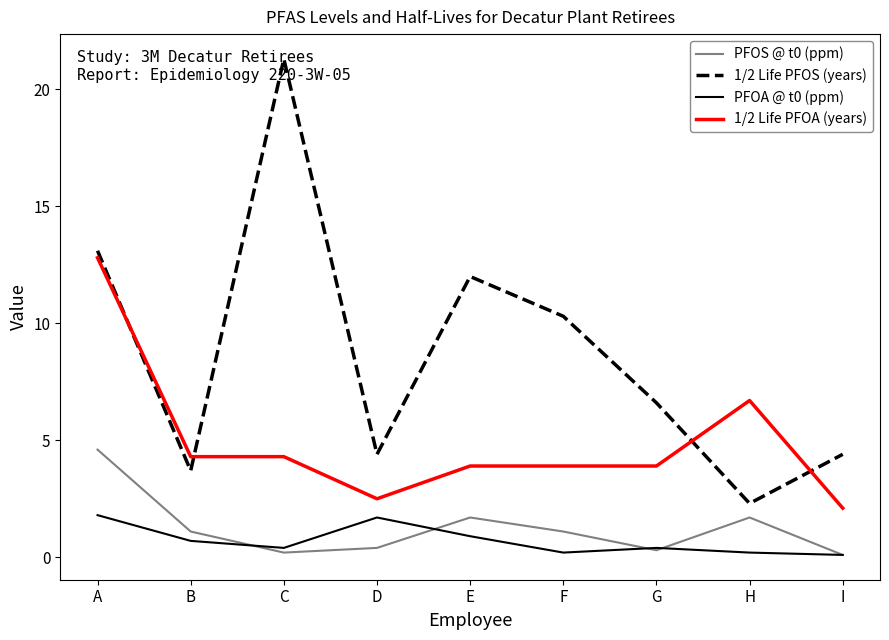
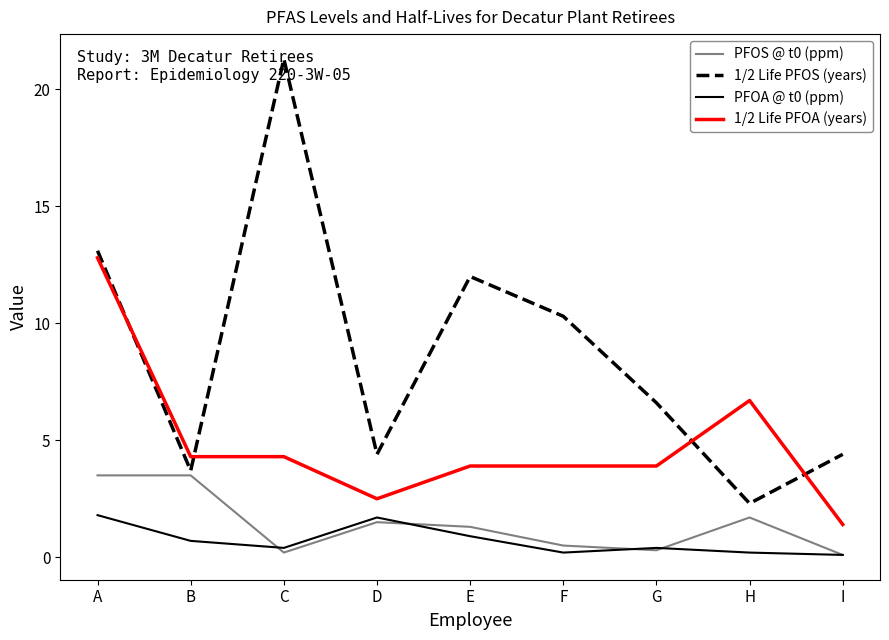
PFOS @ t0 (ppm), A: 4.6 -> 3.5
PFOS @ t0 (ppm), B: 1.1 -> 3.5
PFOS @ t0 (ppm), D: 0.4 -> 1.5
PFOS @ t0 (ppm), E: 1.7 -> 1.3
PFOS @ t0 (ppm), F: 1.1 -> 0.5
1/2 Life PFOA (years), I: 2.1 -> 1.4
